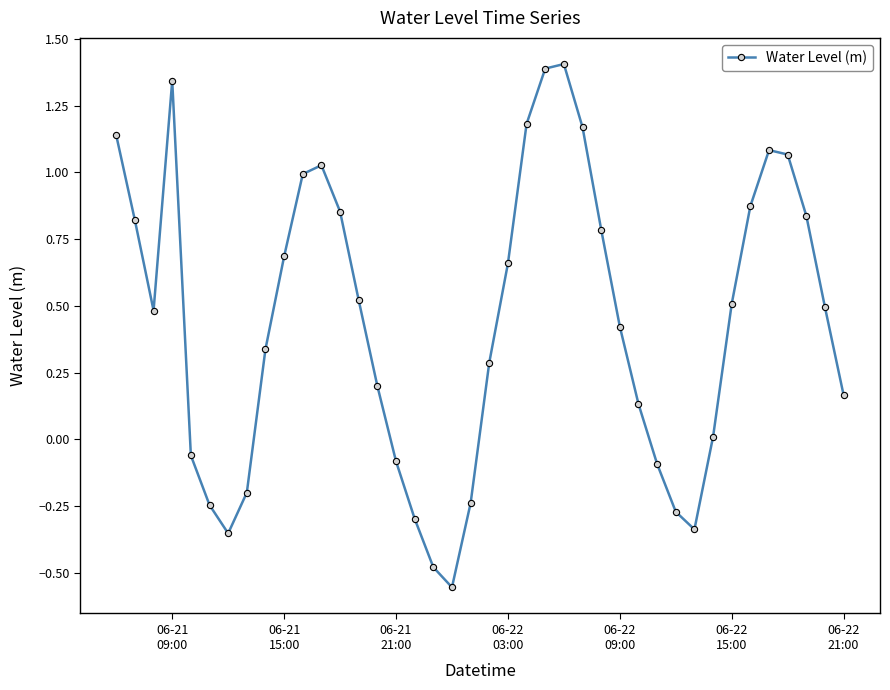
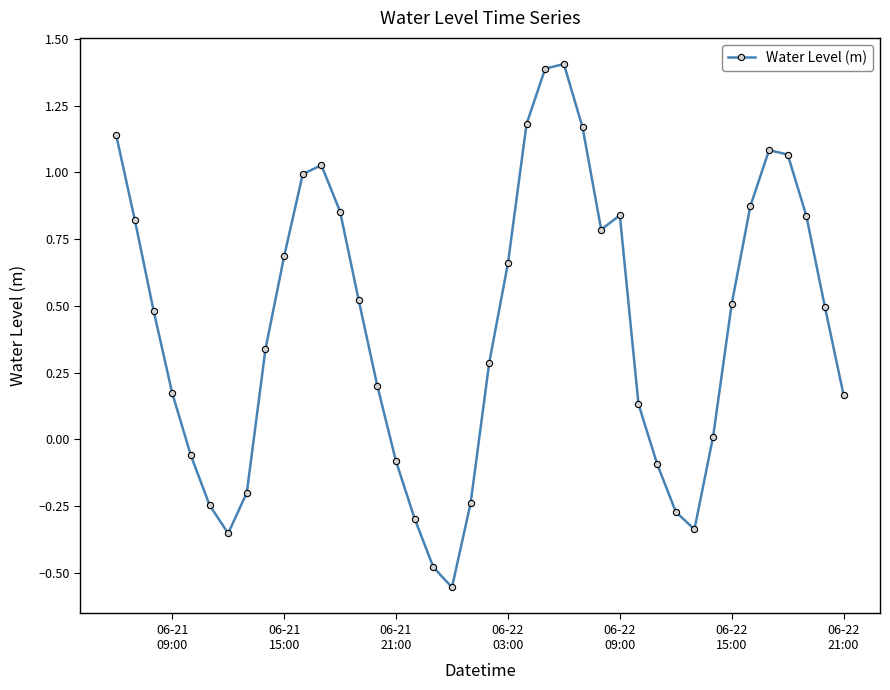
06-21 09:00: 1.34 -> 0.17
06-22 09:00: 0.42 -> 0.84
